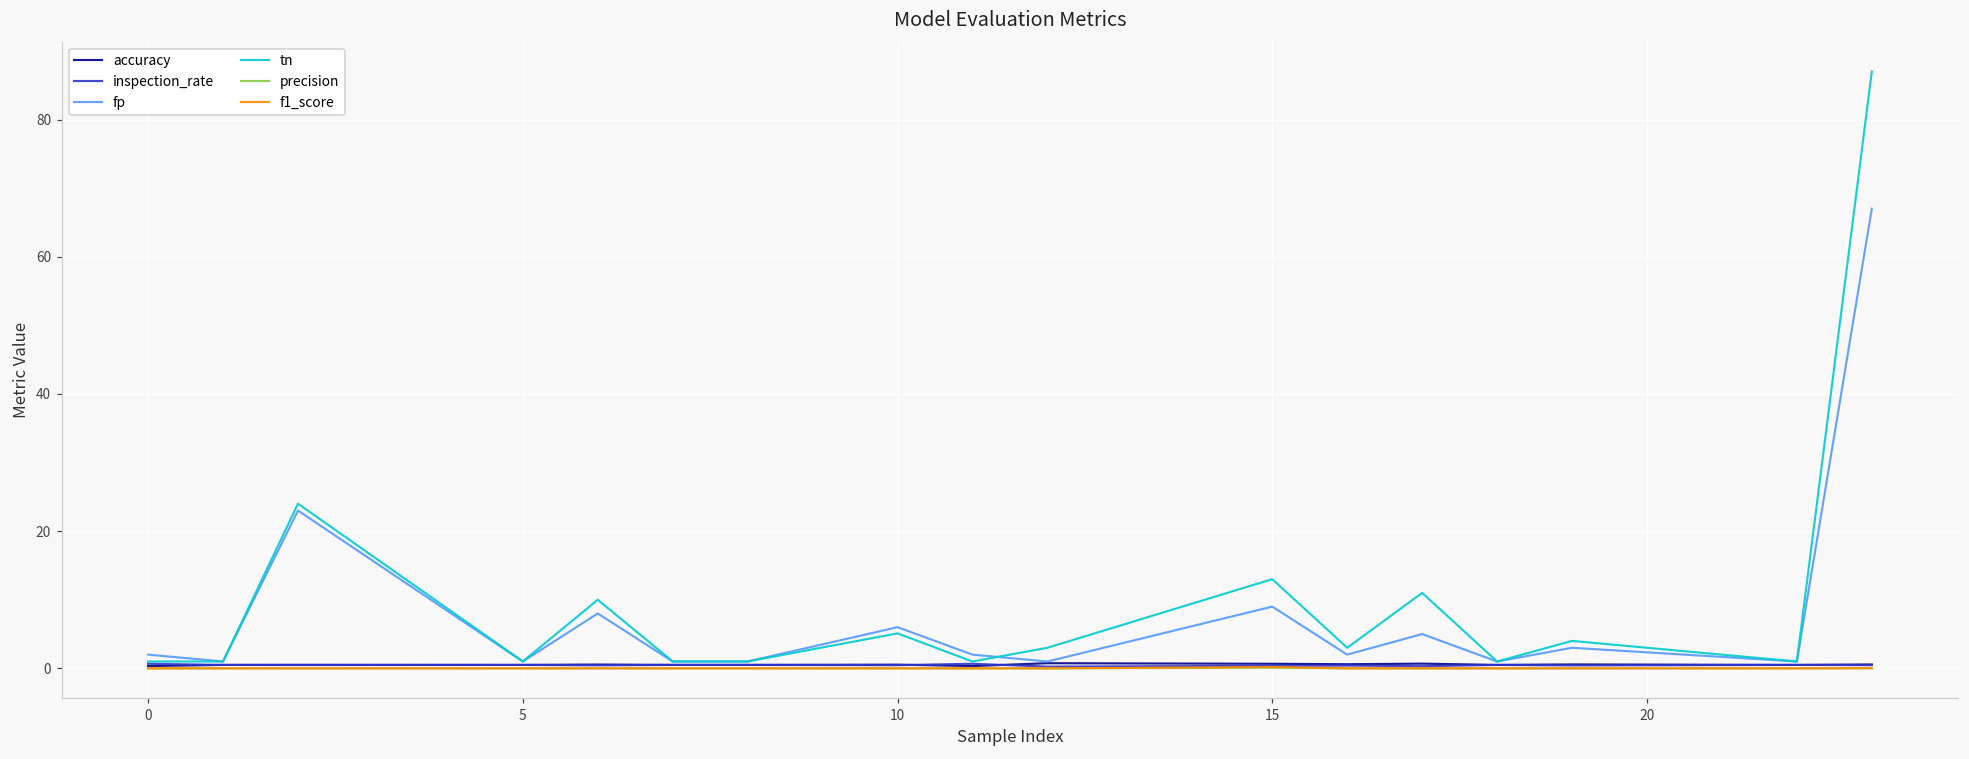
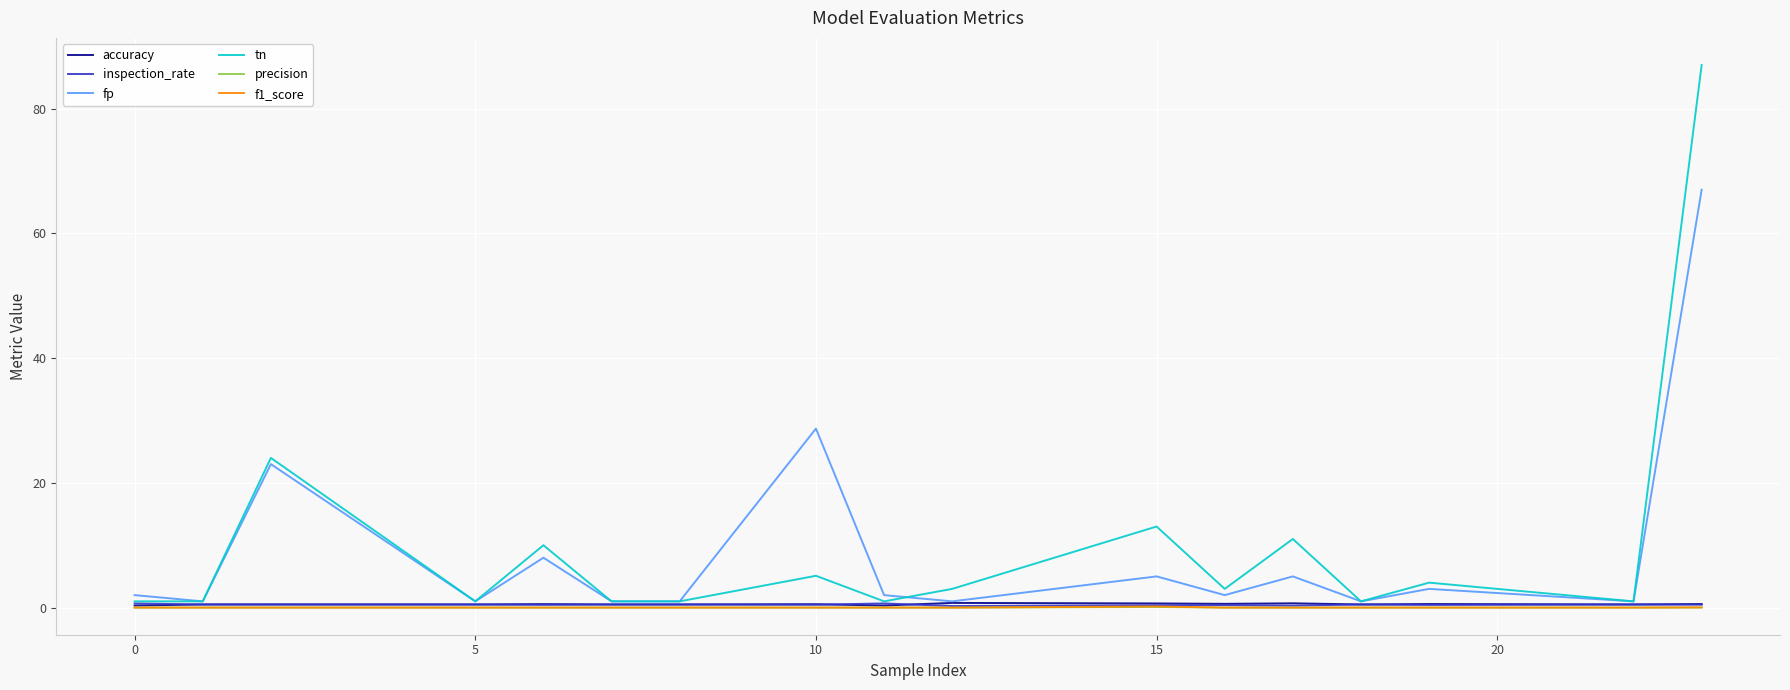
fp, 10: 6 -> 29
fp, 15: 9 -> 5
